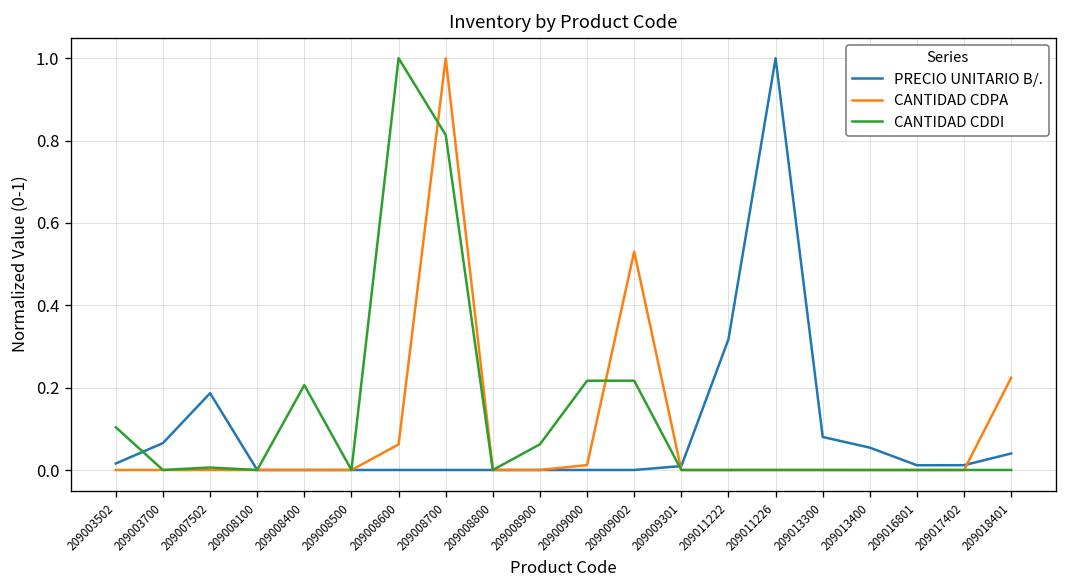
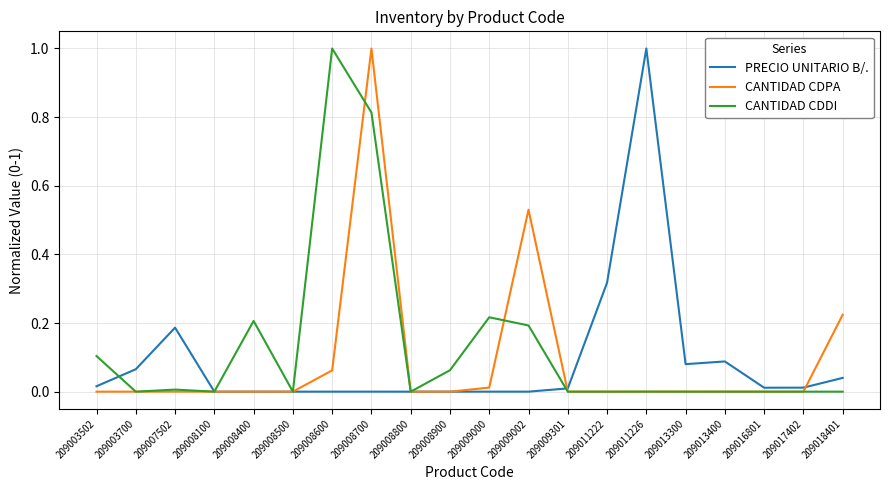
CANTIDAD CDDI, 209009002: 0.22 -> 0.19
PRECIO UNITARIO B/., 209013400: 0.05 -> 0.09
